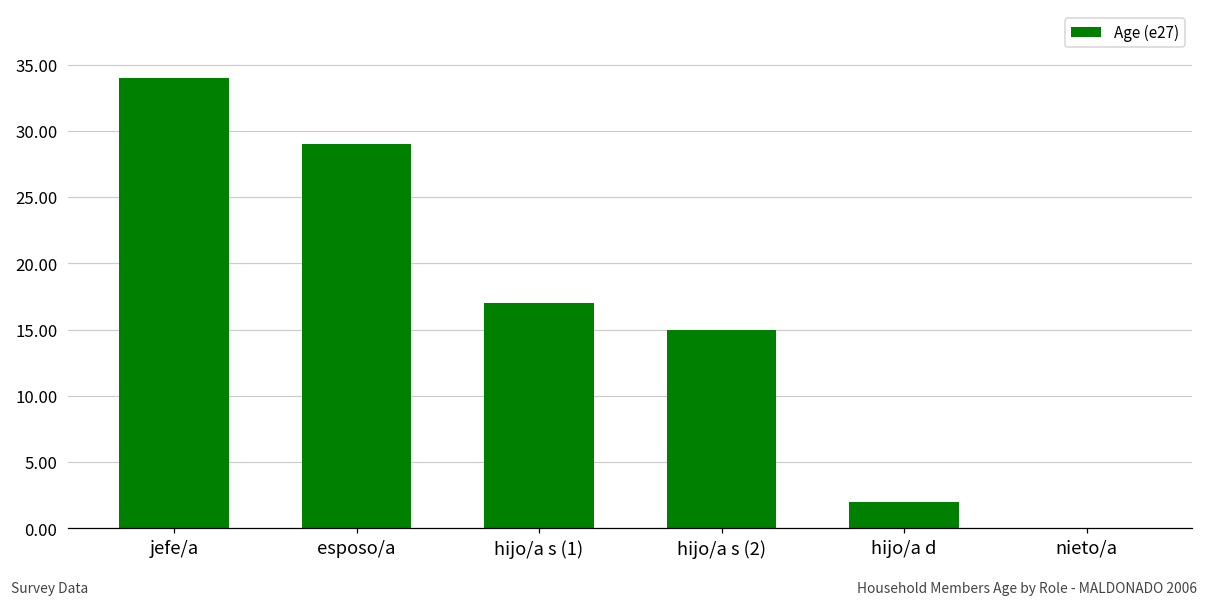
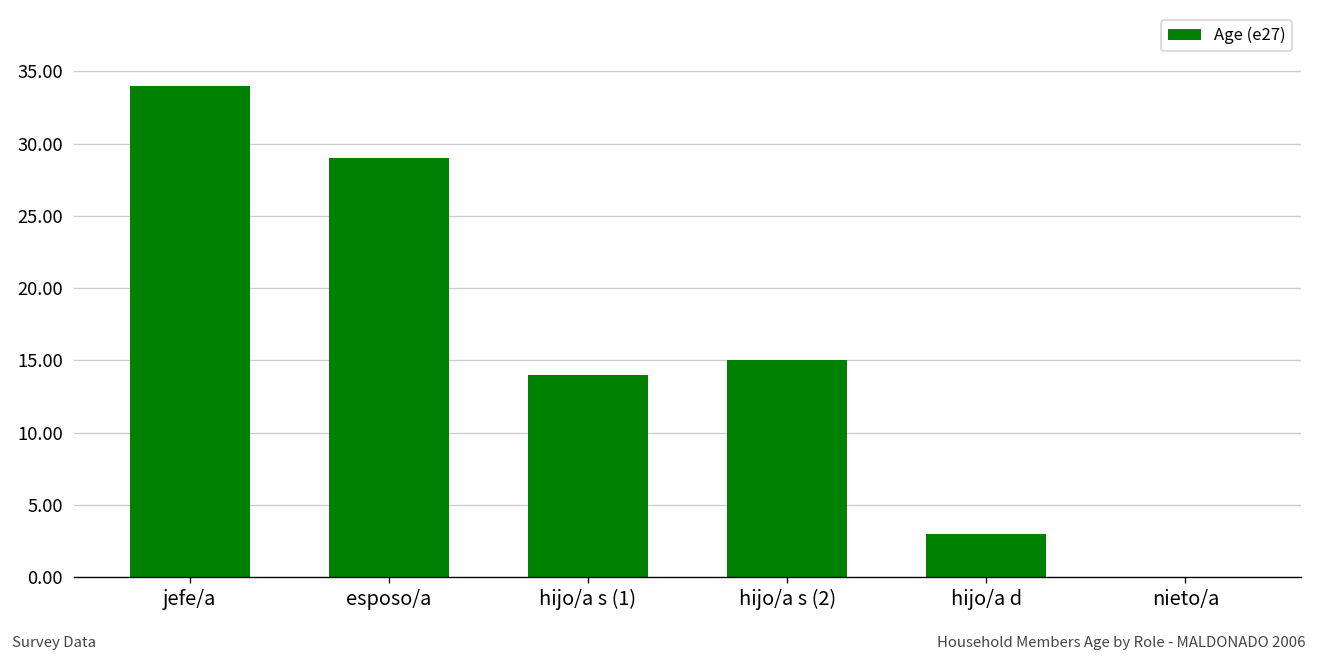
hijo/a s (1): 17 -> 14
hijo/a d: 2 -> 3
